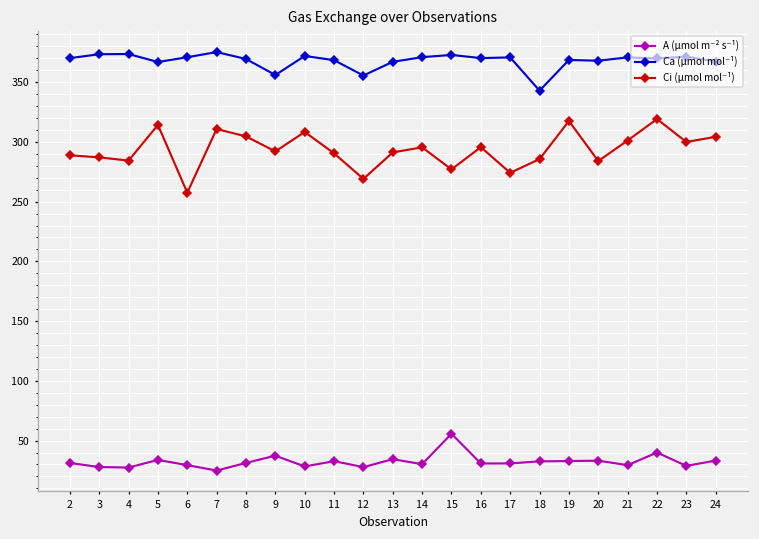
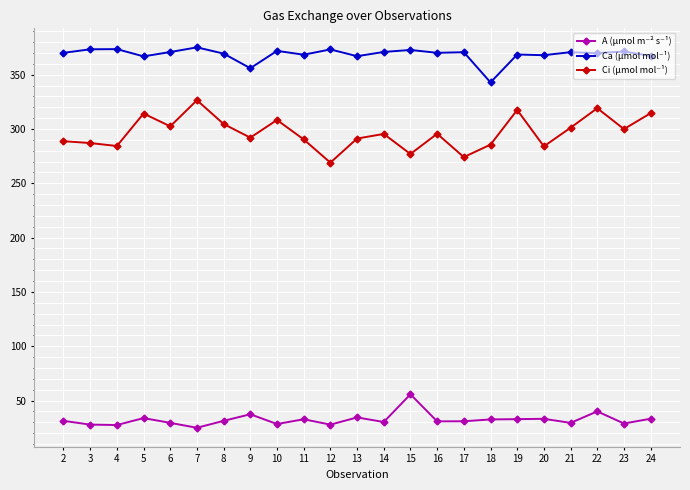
Ci (µmol mol⁻¹), 6: 257 -> 302
Ci (µmol mol⁻¹), 7: 311 -> 326
Ca (µmol mol⁻¹), 12: 356 -> 373
Ci (µmol mol⁻¹), 24: 304 -> 315
